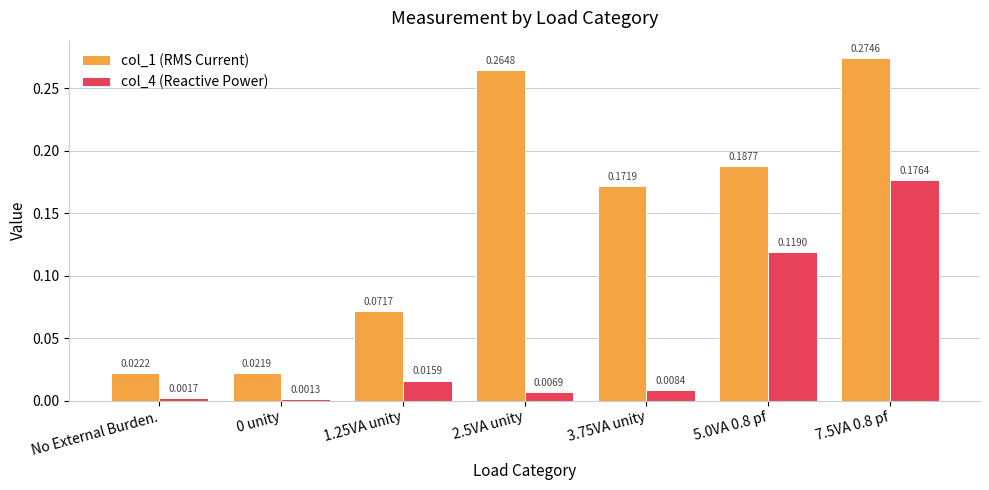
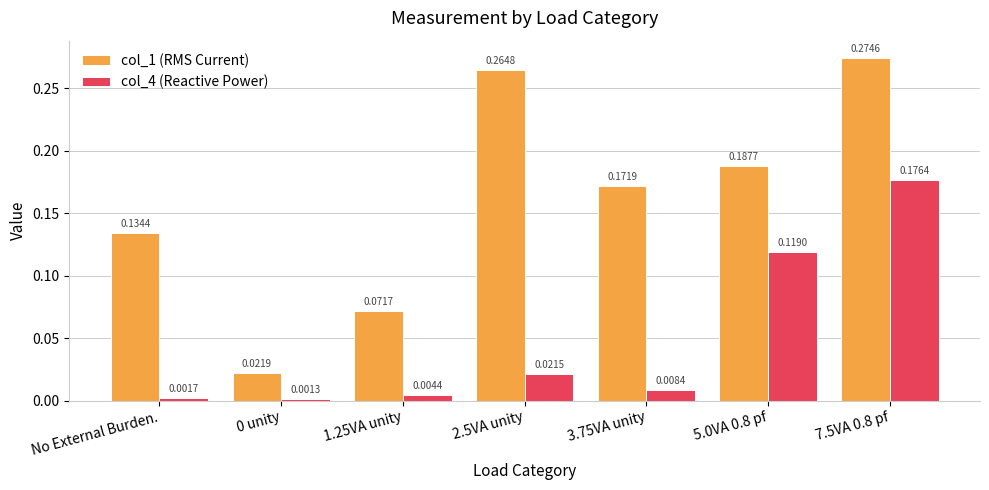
col_1 (RMS Current), No External Burden.: 0.0222 -> 0.1344
col_4 (Reactive Power), 1.25VA unity: 0.0159 -> 0.0044
col_4 (Reactive Power), 2.5VA unity: 0.0069 -> 0.0215
